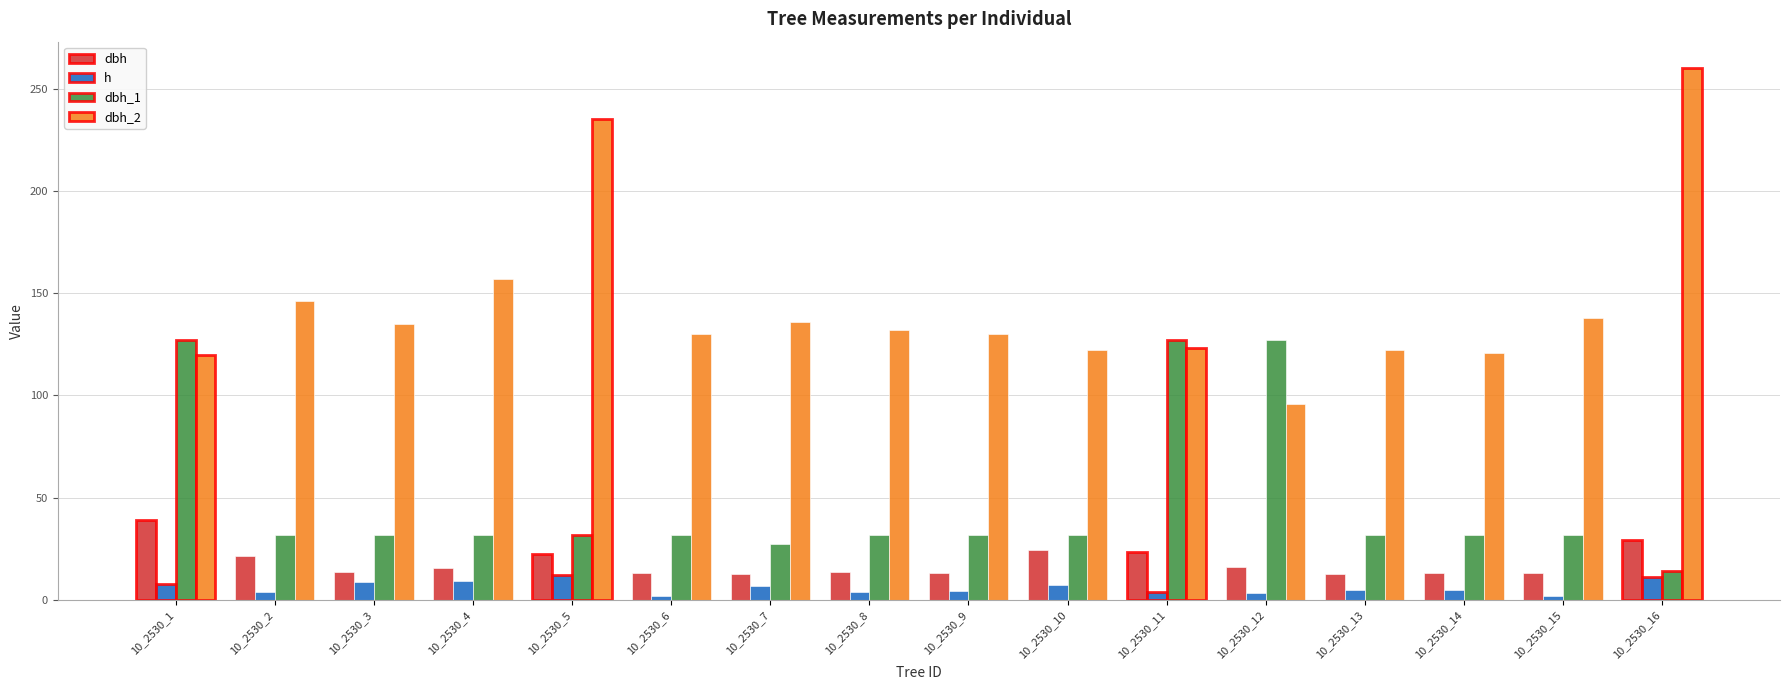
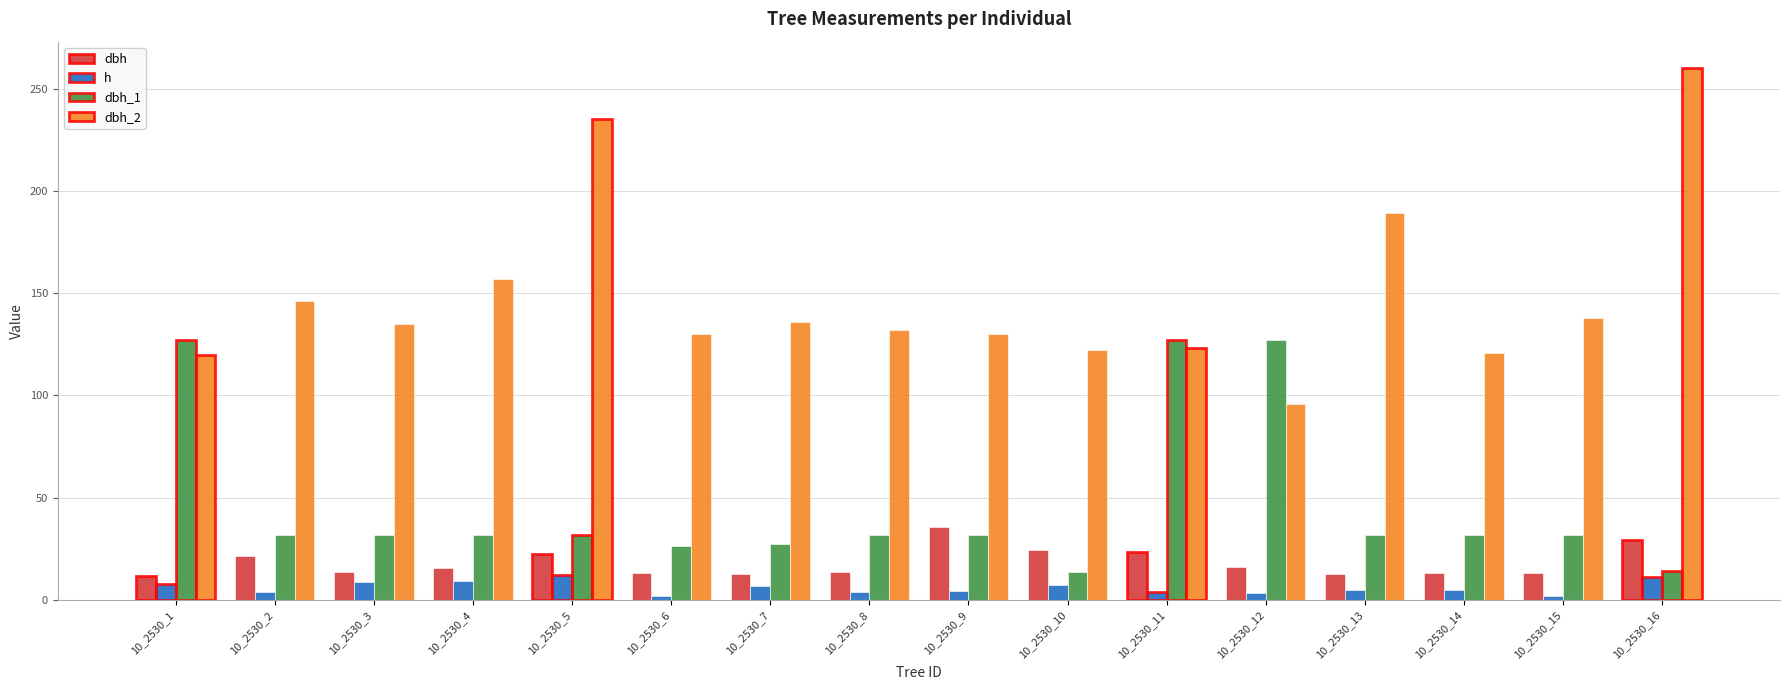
dbh, 10_2530_1: 39 -> 12
dbh_1, 10_2530_6: 32 -> 26
dbh, 10_2530_9: 13 -> 36
dbh_1, 10_2530_10: 32 -> 14
dbh_2, 10_2530_13: 122 -> 189
